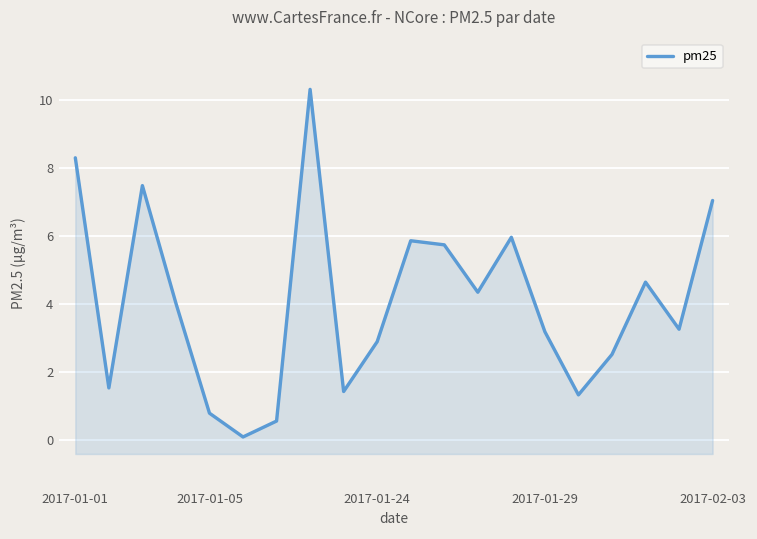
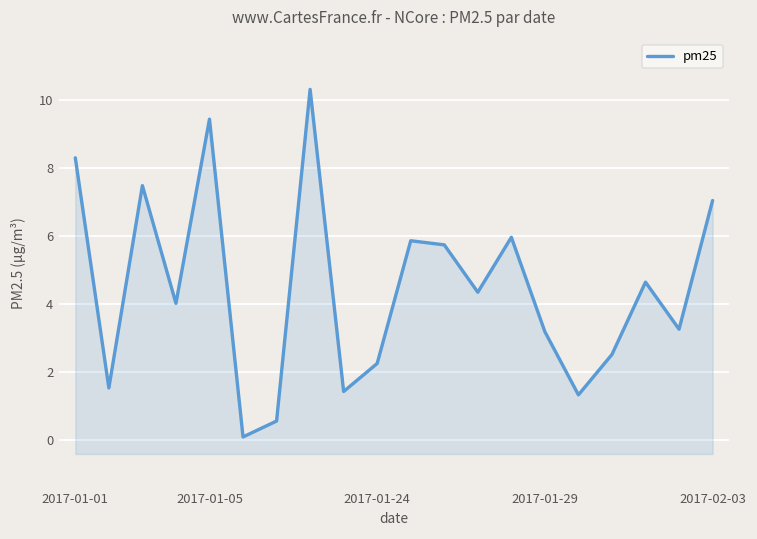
2017-01-05: 0.8 -> 9.4
2017-01-24: 2.9 -> 2.2
